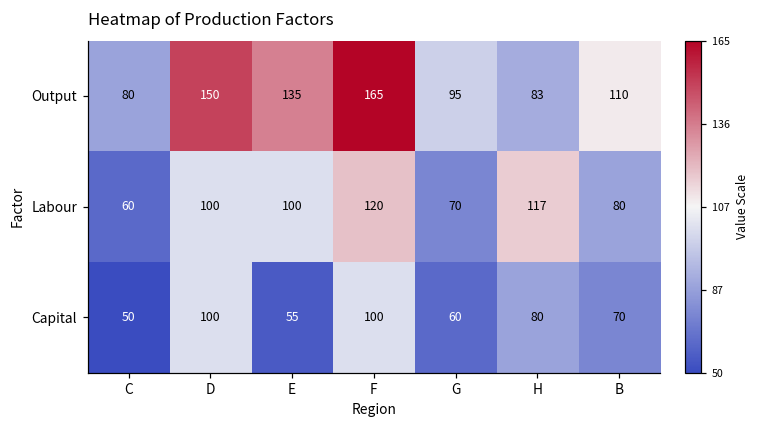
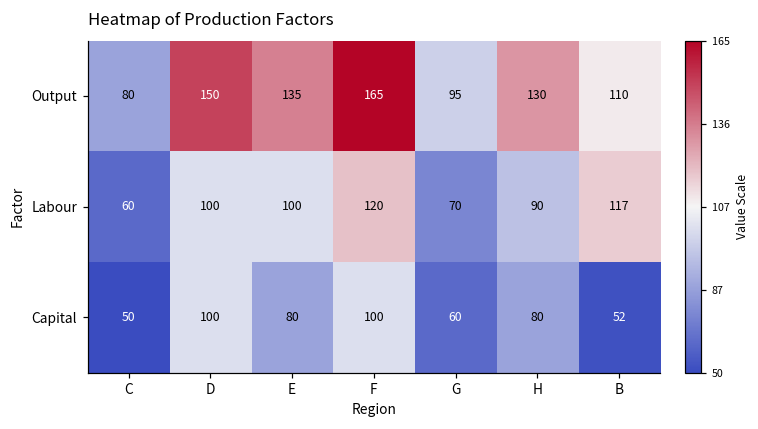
Output, H: 83 -> 130
Labour, H: 117 -> 90
Labour, B: 80 -> 117
Capital, E: 55 -> 80
Capital, B: 70 -> 52
